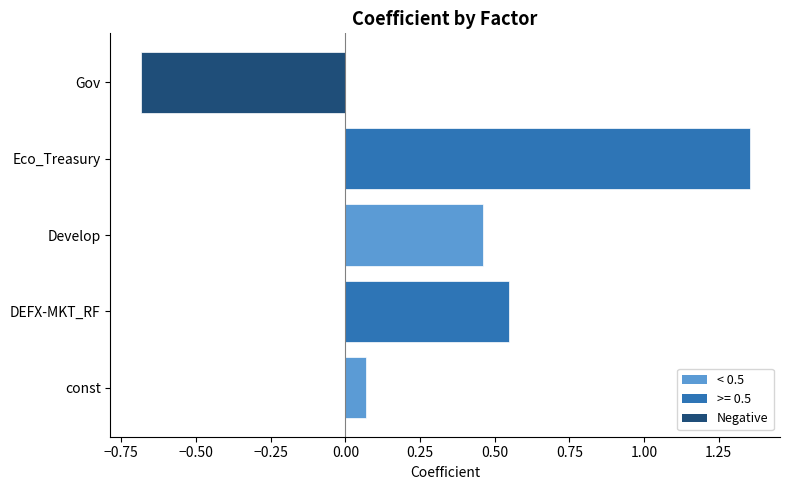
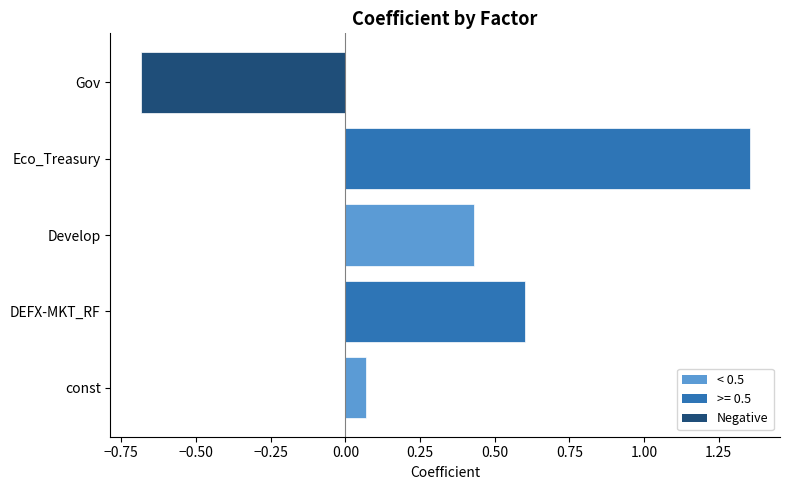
Develop: 0.46 -> 0.43
DEFX-MKT_RF: 0.55 -> 0.60
